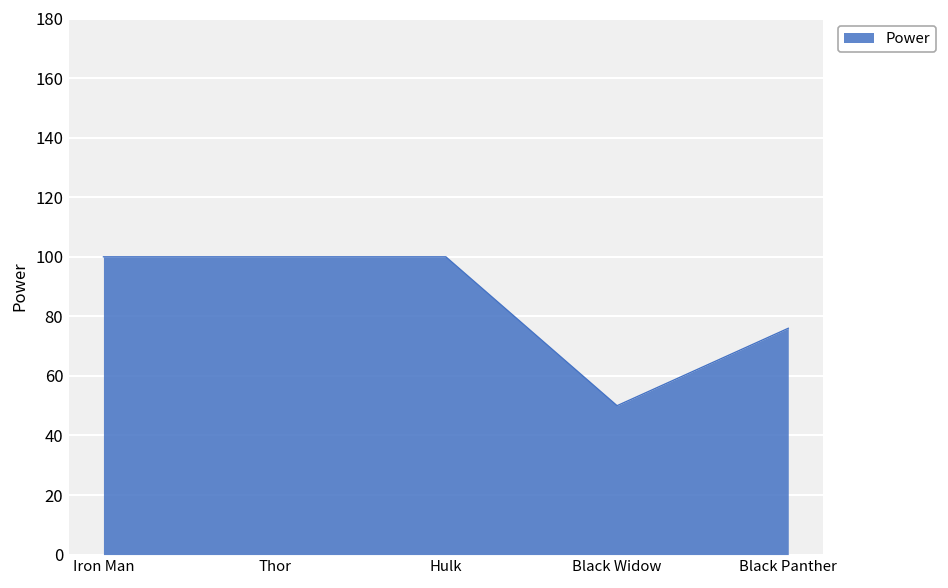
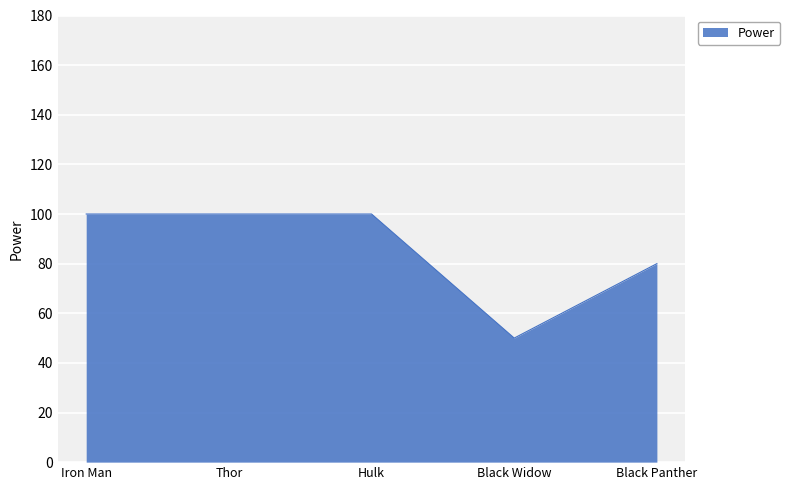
Black Panther: 76 -> 80
